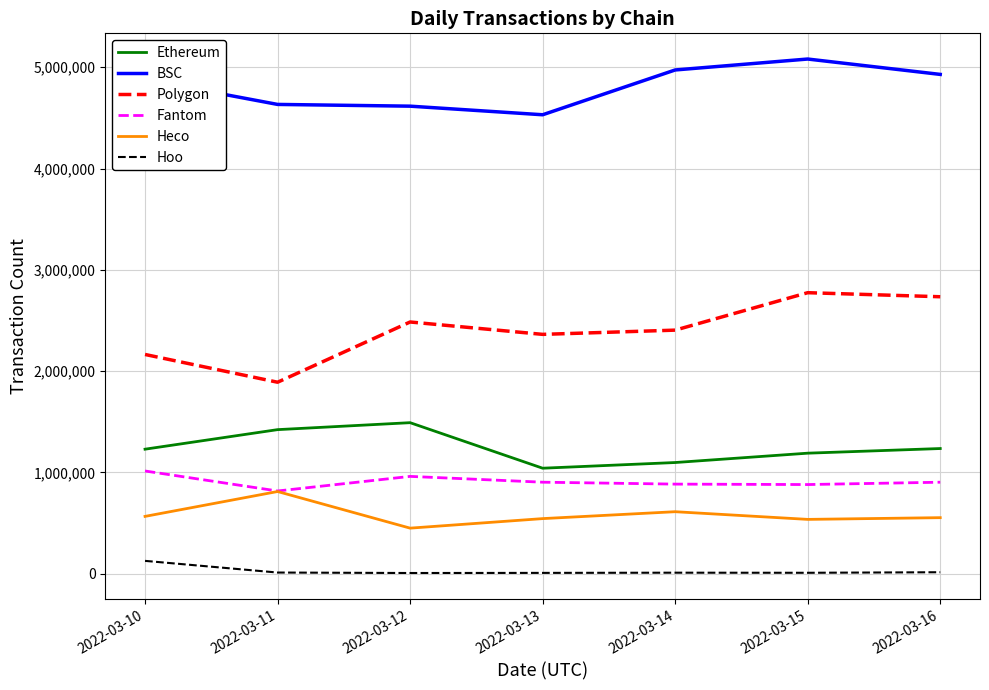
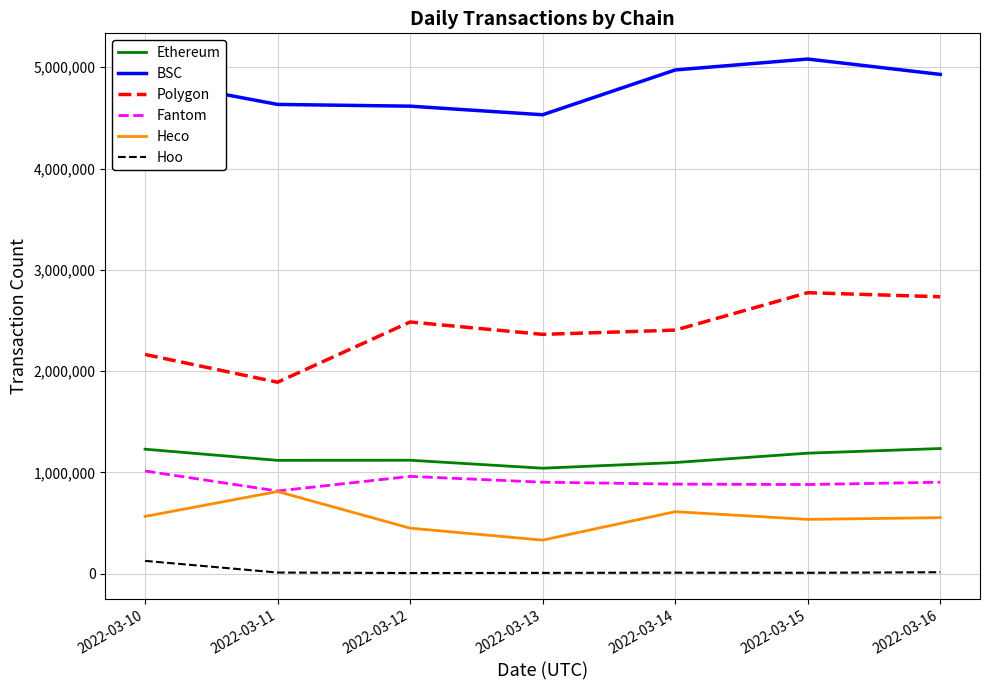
Ethereum, 2022-03-11: 1,420,000 -> 1,120,000
Ethereum, 2022-03-12: 1,490,000 -> 1,120,000
Heco, 2022-03-13: 540,000 -> 330,000
